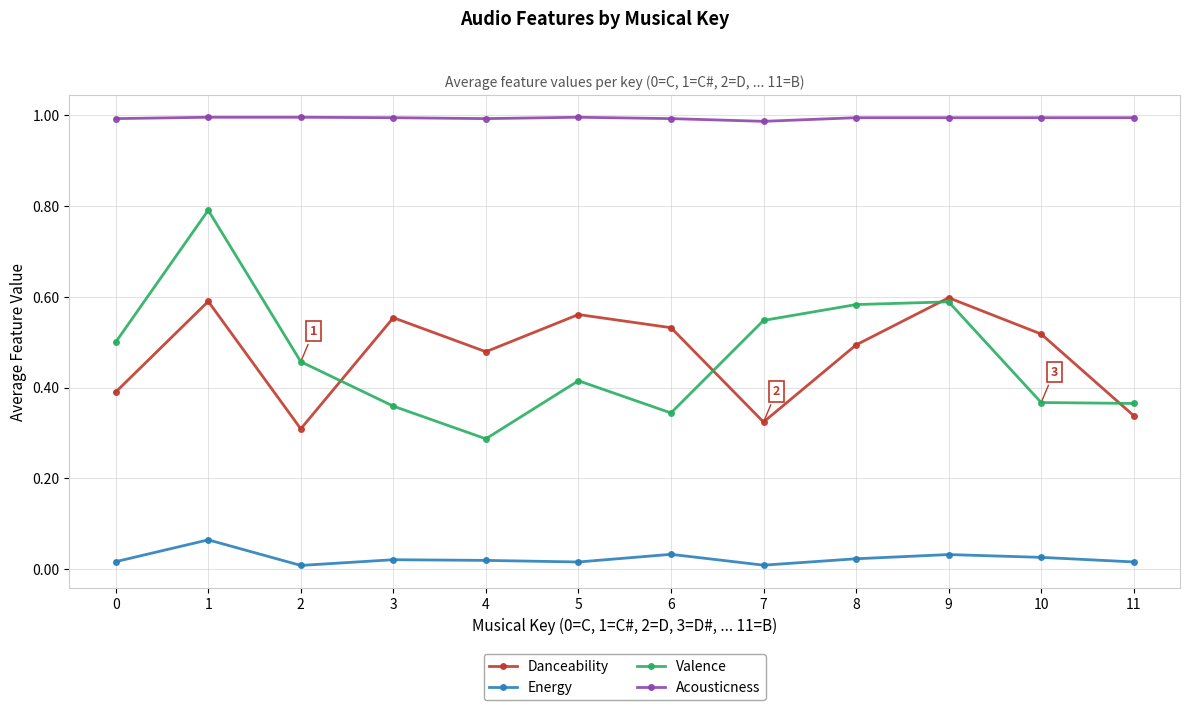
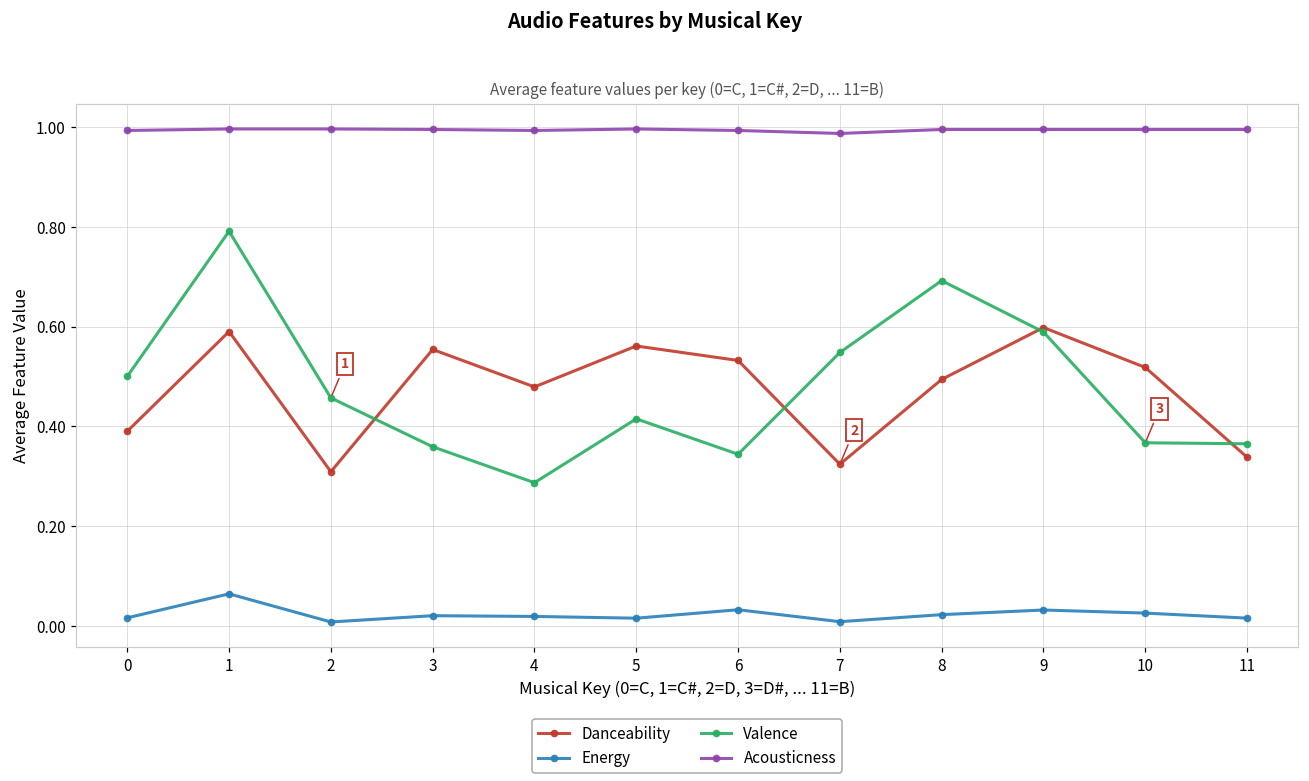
Valence, 8: 0.58 -> 0.69
